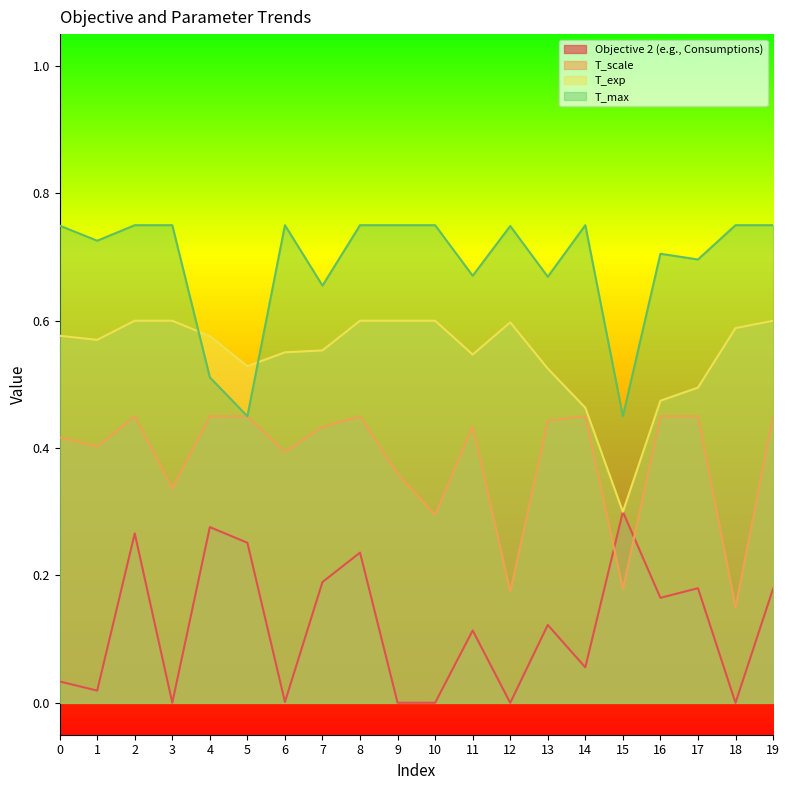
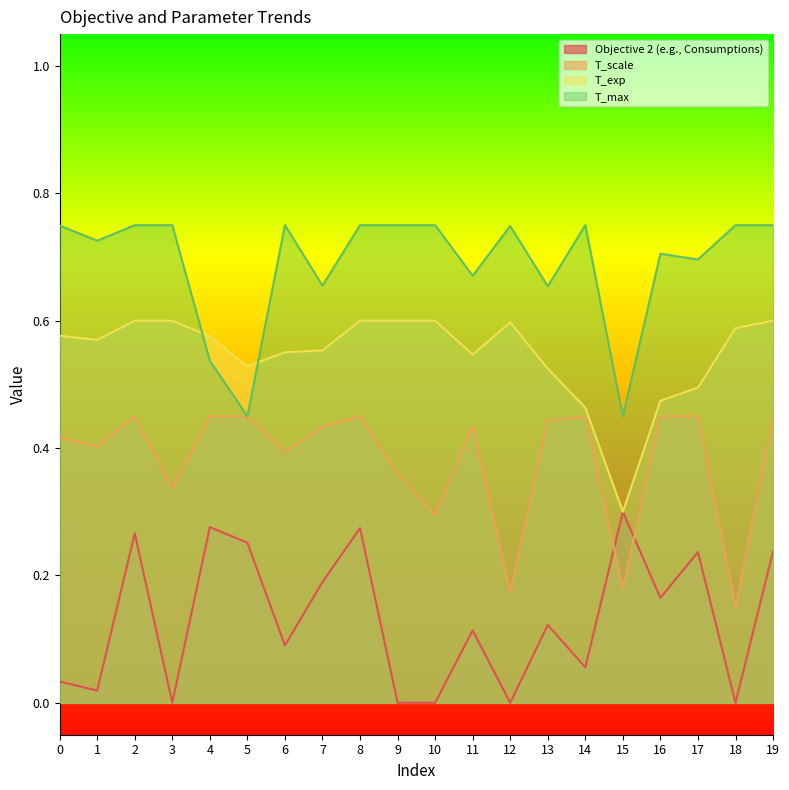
T_max, 4: 0.51 -> 0.54
Objective 2 (e.g., Consumptions), 6: 0.00 -> 0.09
Objective 2 (e.g., Consumptions), 8: 0.24 -> 0.27
T_max, 13: 0.67 -> 0.65
Objective 2 (e.g., Consumptions), 17: 0.18 -> 0.24
Objective 2 (e.g., Consumptions), 19: 0.18 -> 0.24
